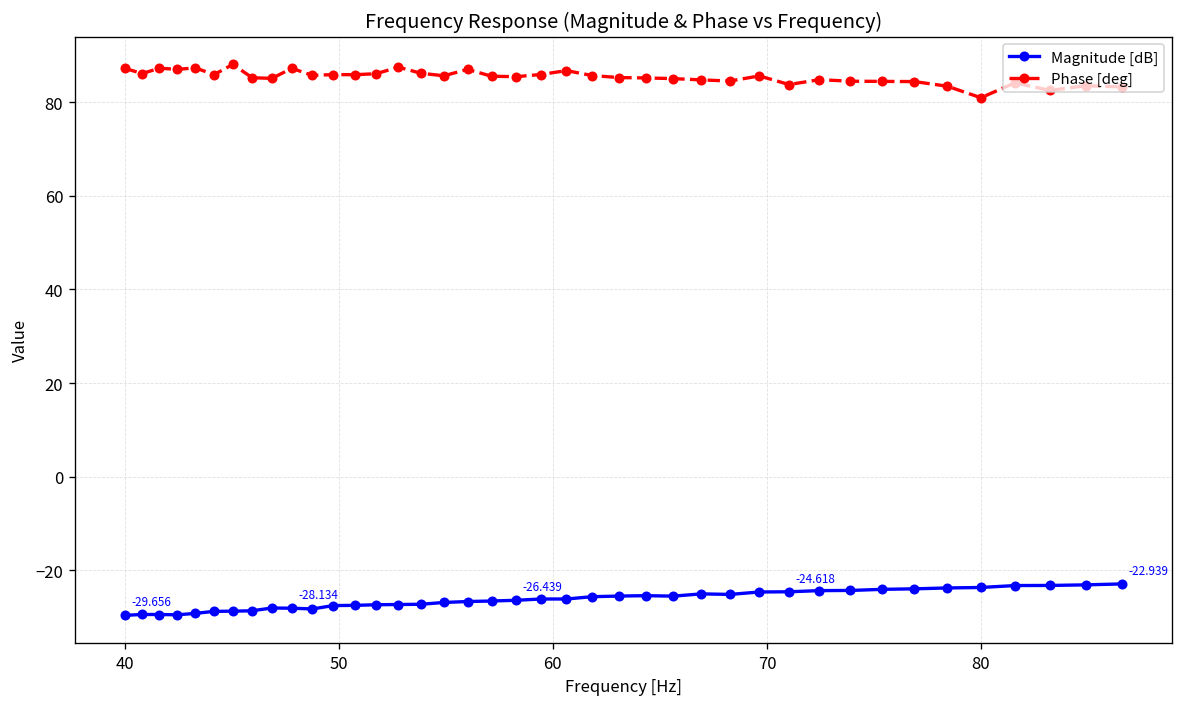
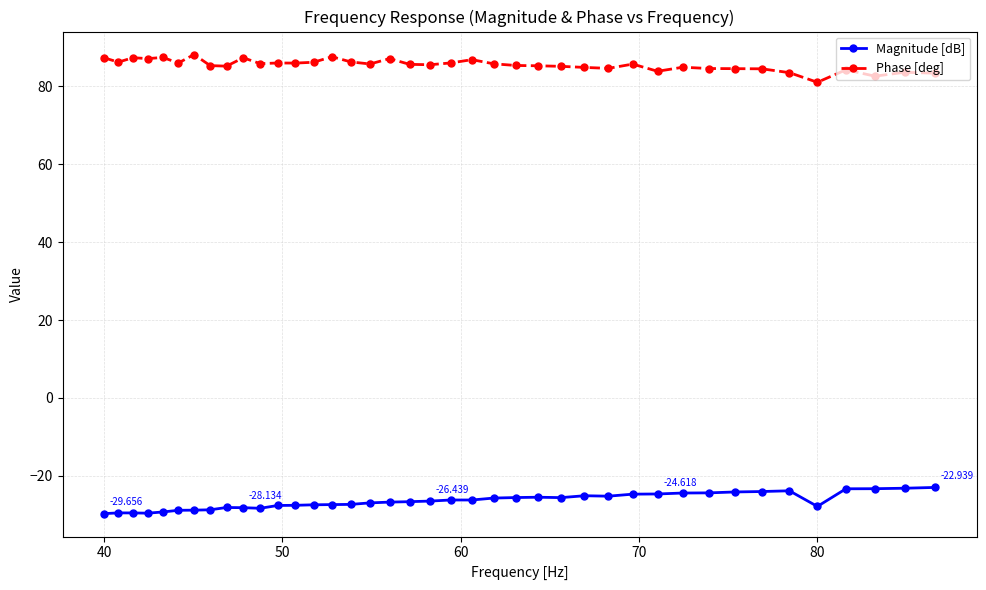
Magnitude [dB], 80: -24 -> -28
